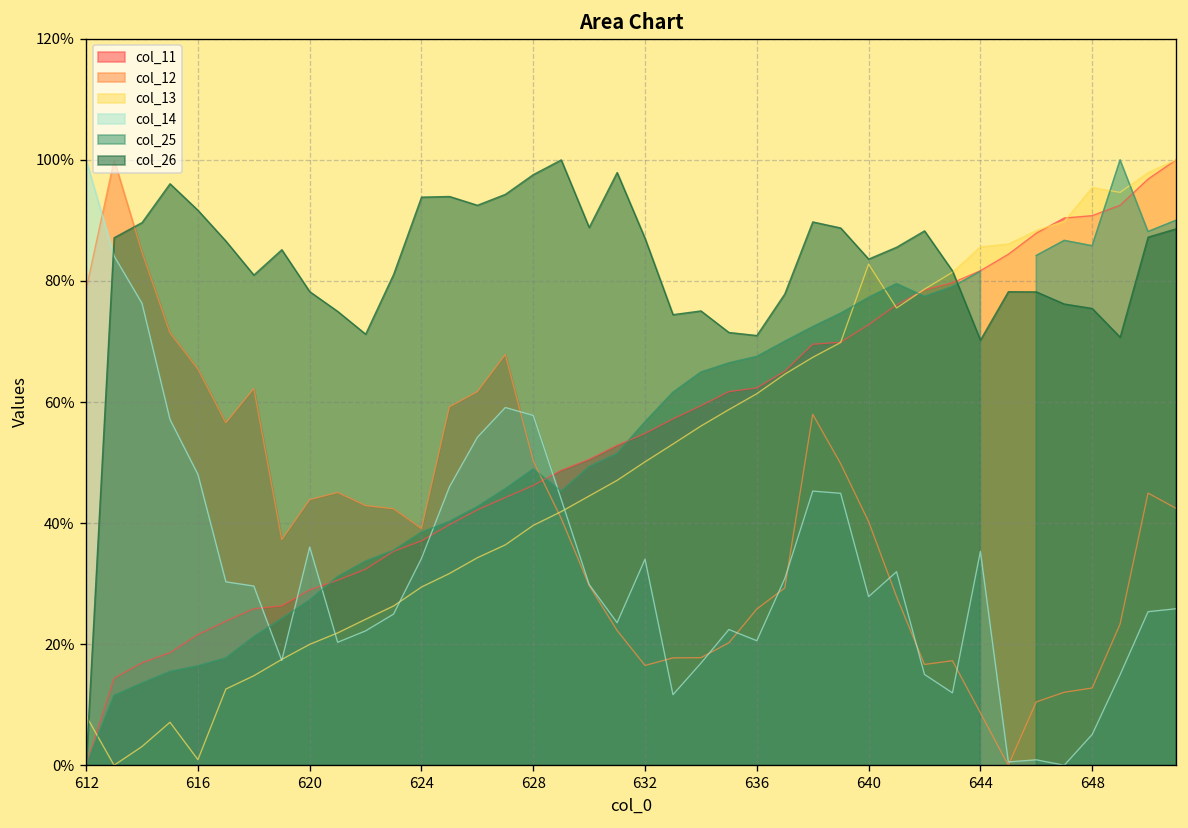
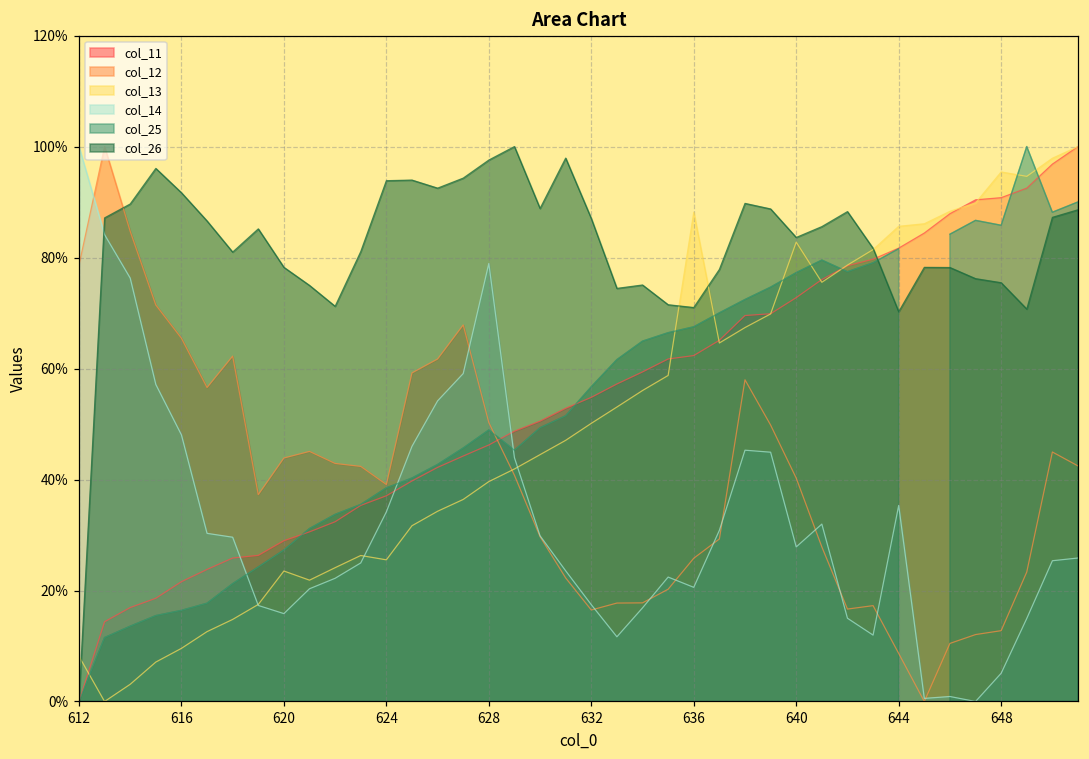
col_13, 616: 1% -> 10%
col_13, 620: 20% -> 24%
col_14, 620: 36% -> 16%
col_13, 624: 29% -> 26%
col_14, 628: 58% -> 79%
col_14, 632: 34% -> 17%
col_13, 636: 61% -> 88%
